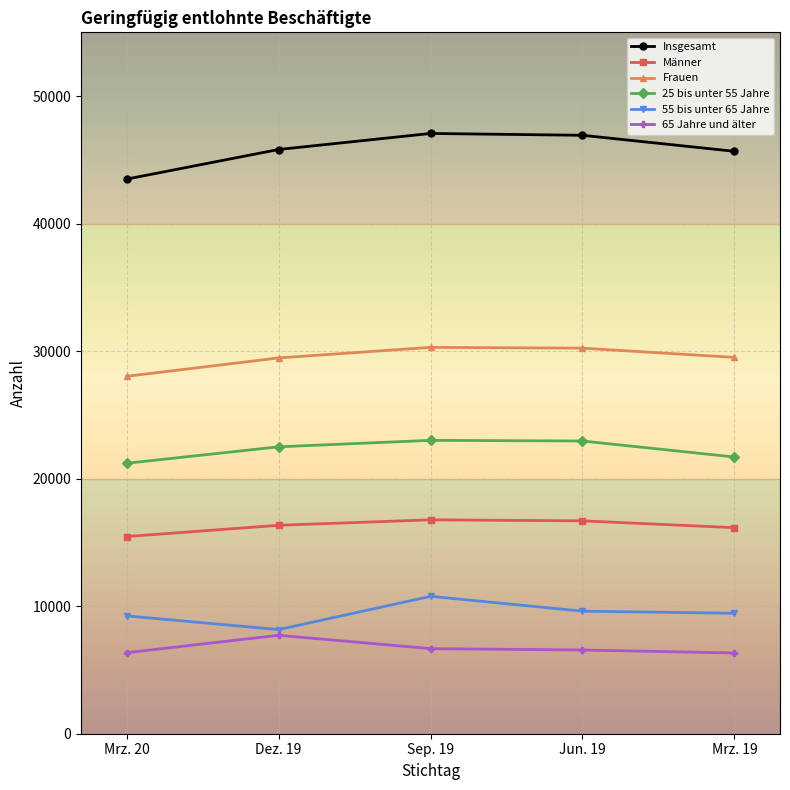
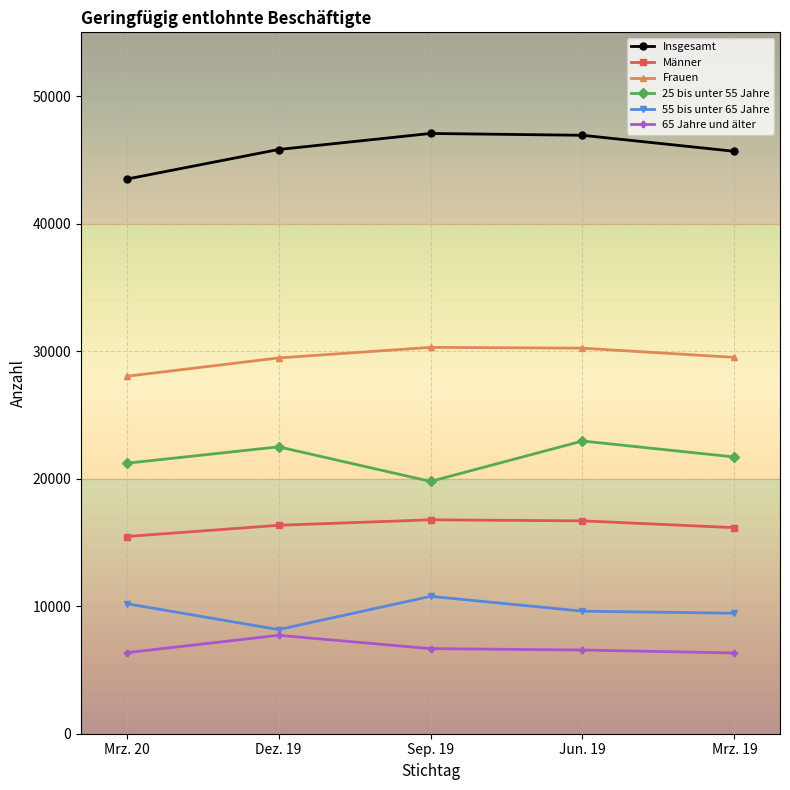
55 bis unter 65 Jahre, Mrz. 20: 9200 -> 10200
25 bis unter 55 Jahre, Sep. 19: 23000 -> 19800
